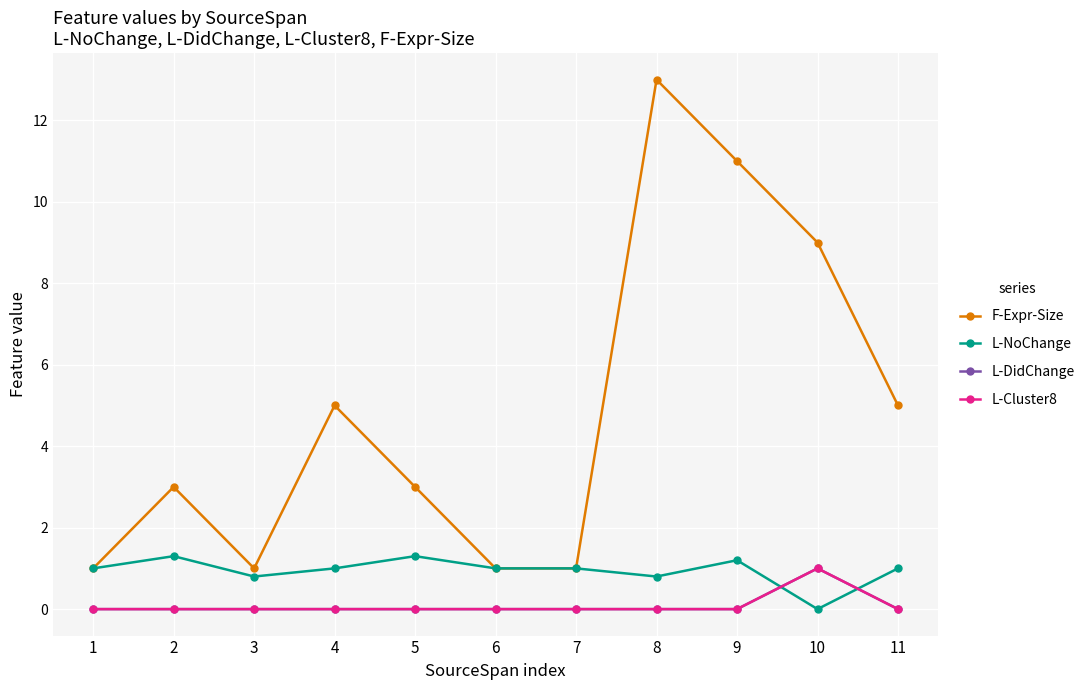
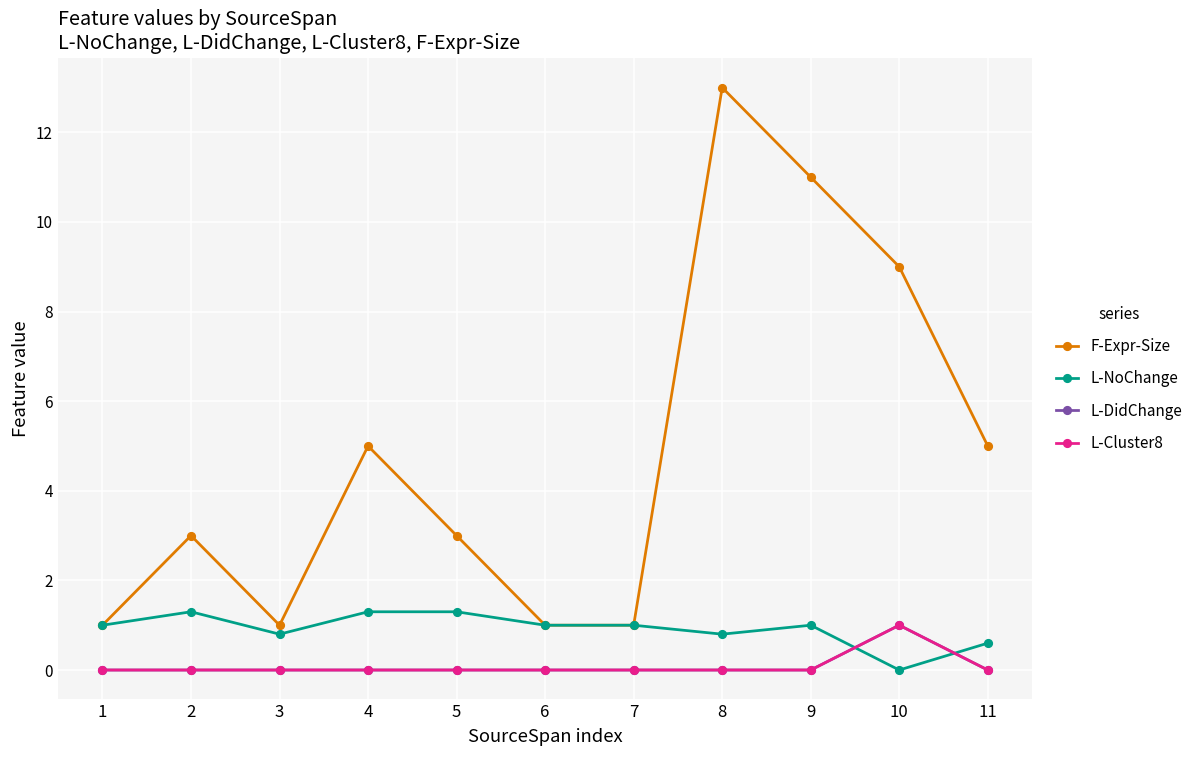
L-NoChange, 4: 1.0 -> 1.3
L-NoChange, 9: 1.2 -> 1.0
L-NoChange, 11: 1.0 -> 0.6
